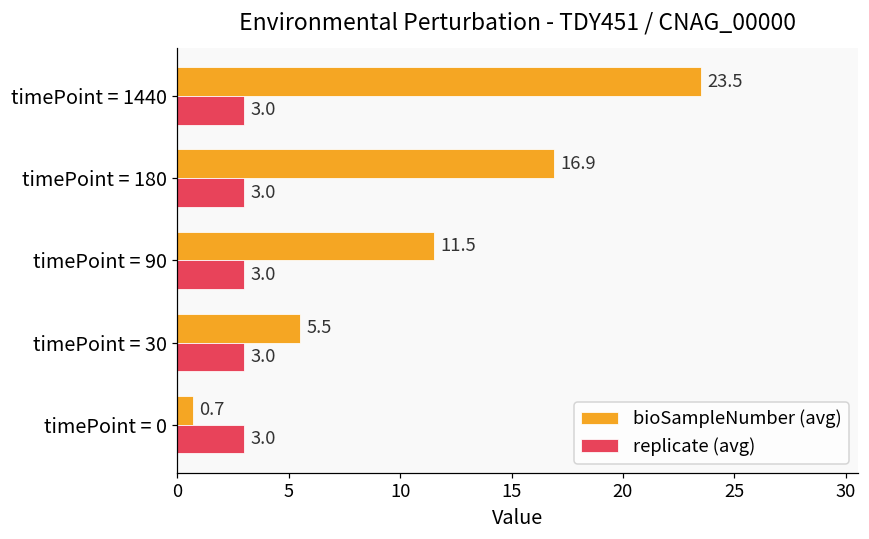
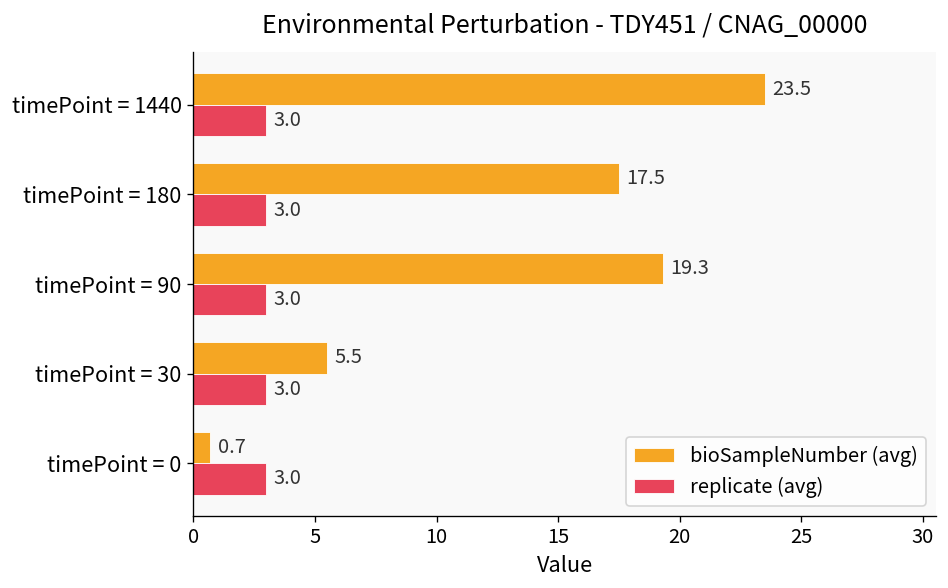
bioSampleNumber (avg), timePoint = 180: 16.9 -> 17.5
bioSampleNumber (avg), timePoint = 90: 11.5 -> 19.3
